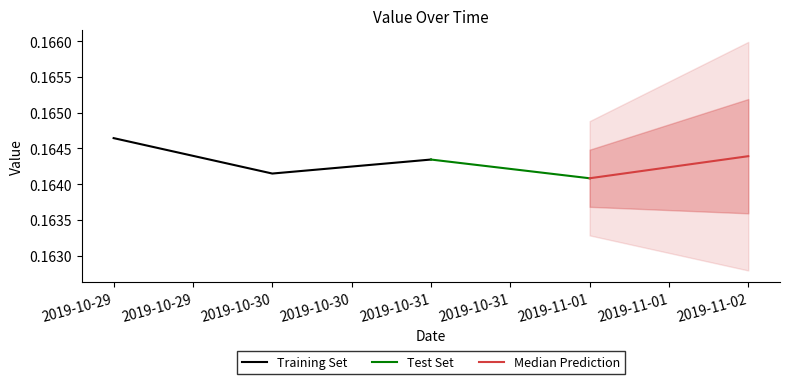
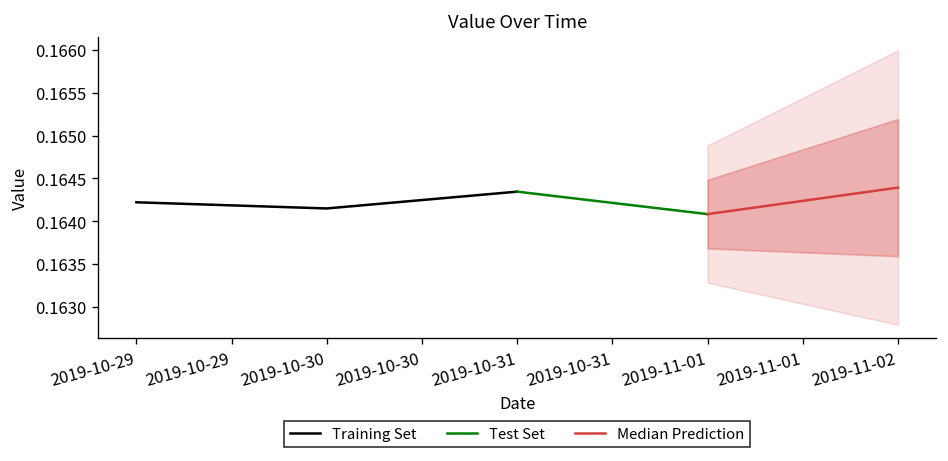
Training Set, 2019-10-29: 0.1646 -> 0.1642
